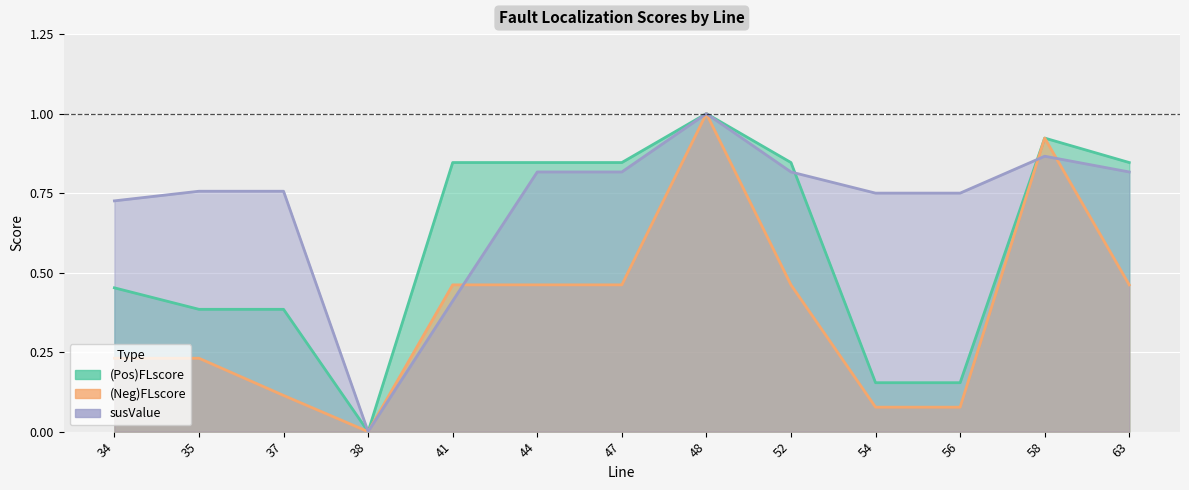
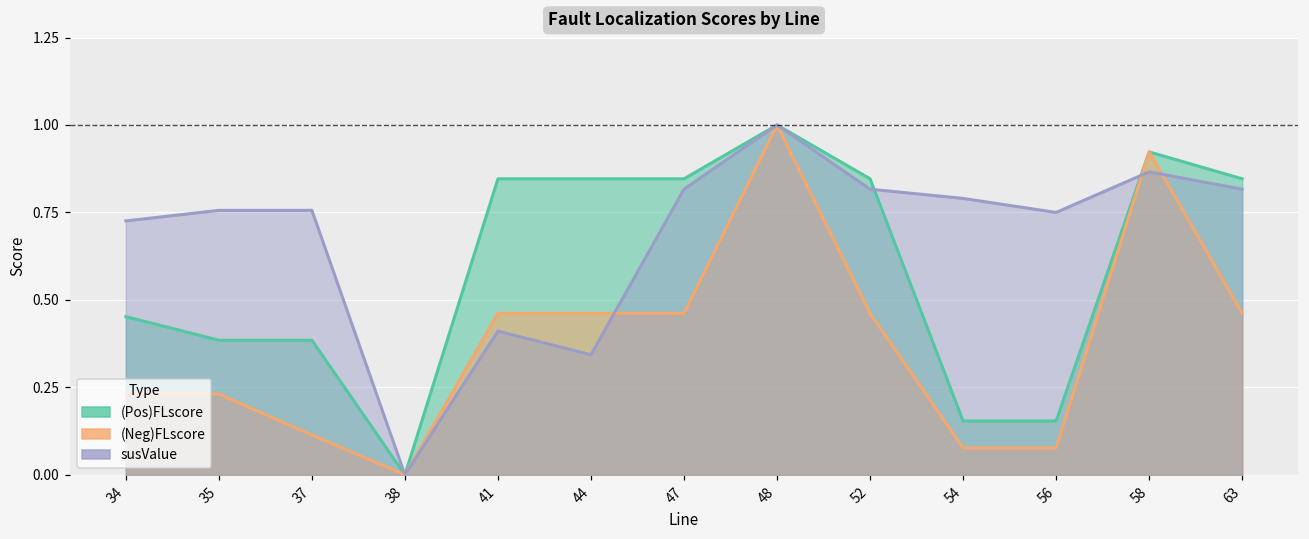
susValue, 44: 0.82 -> 0.34
susValue, 54: 0.75 -> 0.79
